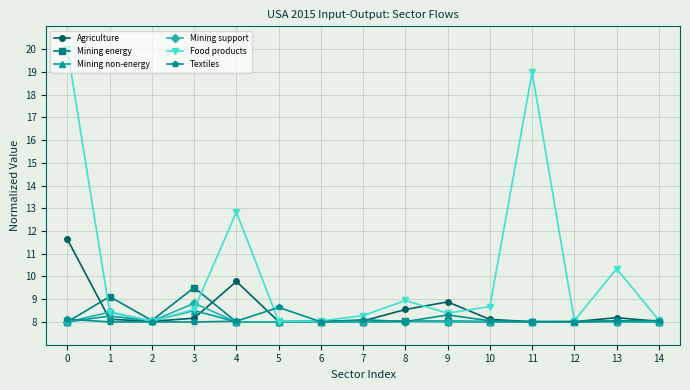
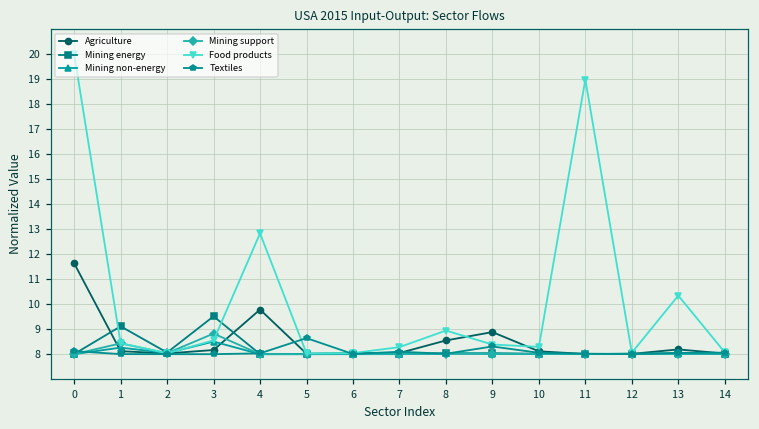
Food products, 10: 8.7 -> 8.3
